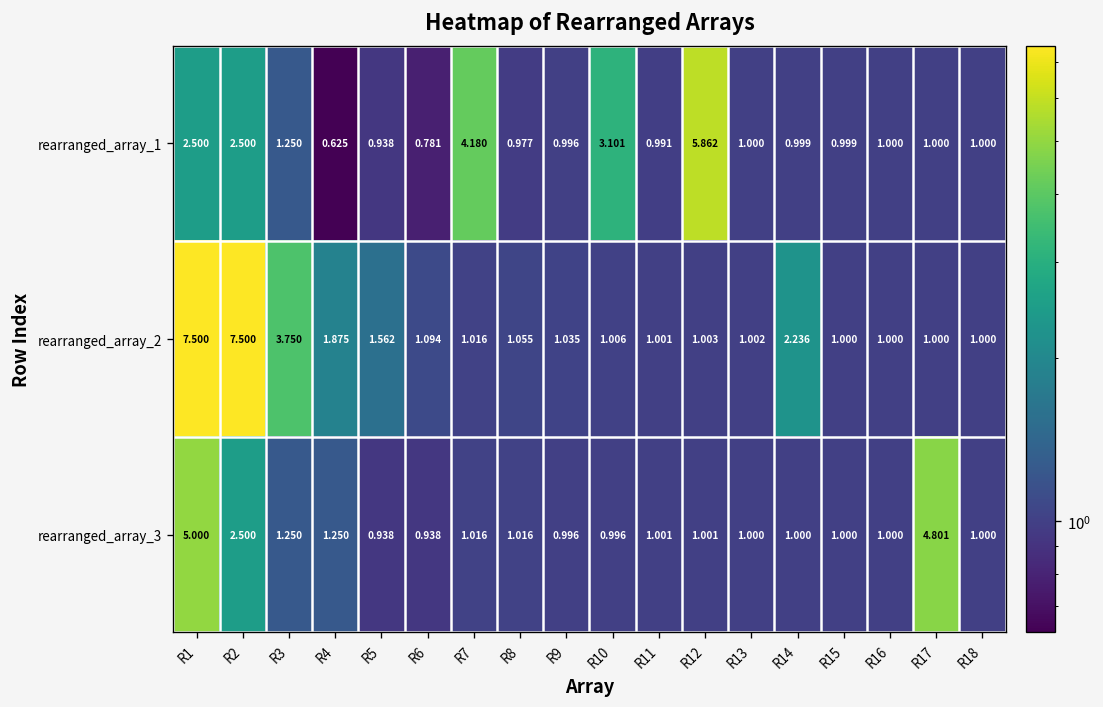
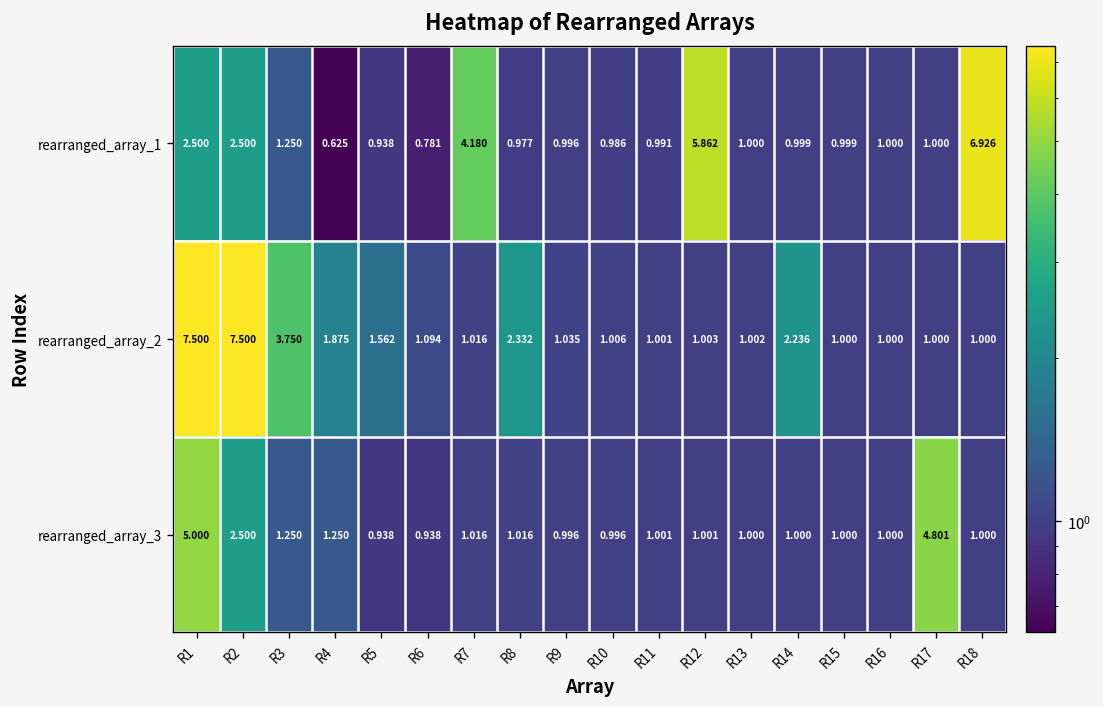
rearranged_array_1, R10: 3.101 -> 0.986
rearranged_array_1, R18: 1.000 -> 6.926
rearranged_array_2, R8: 1.055 -> 2.332
